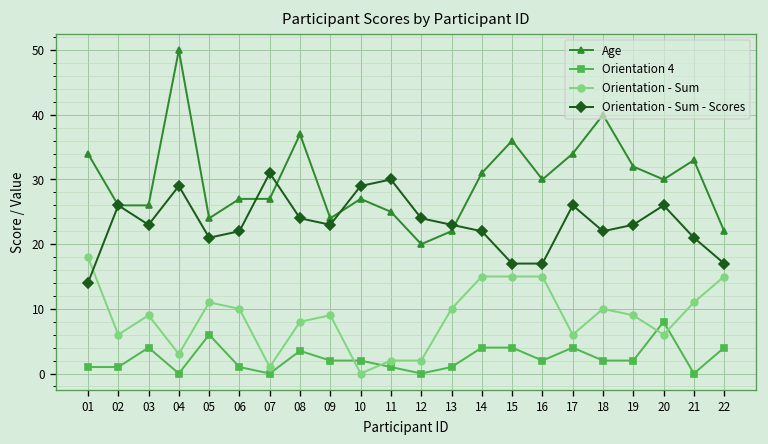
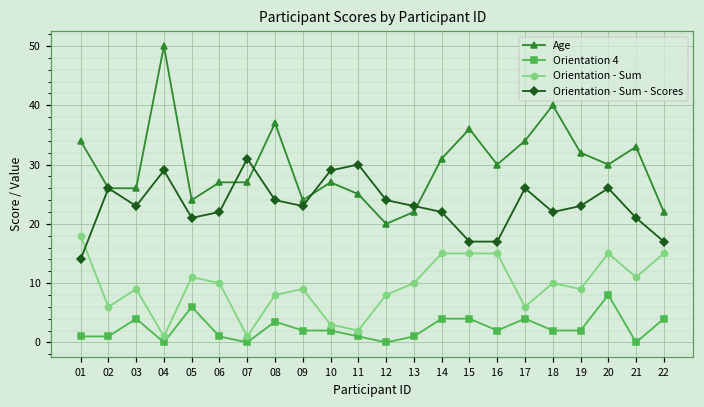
Orientation - Sum, 04: 3 -> 1
Orientation - Sum, 10: 0 -> 3
Orientation - Sum, 12: 2 -> 8
Orientation - Sum, 20: 6 -> 15
